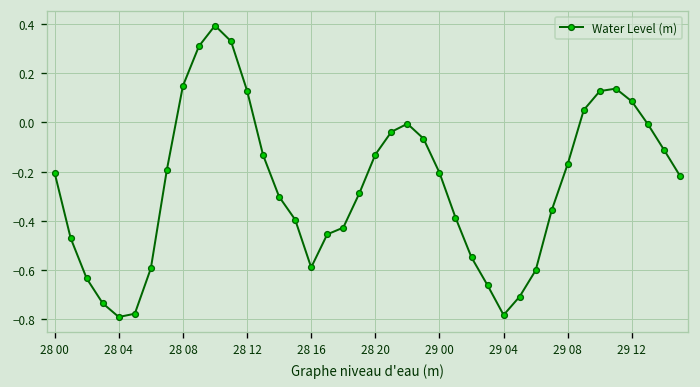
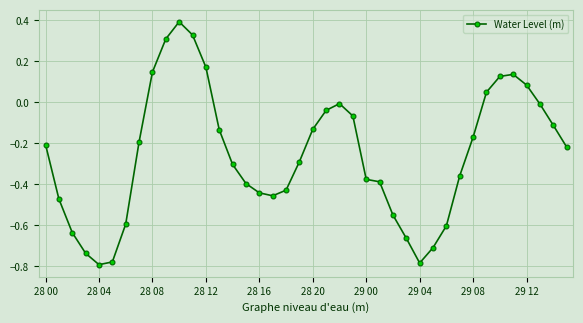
28 12: 0.13 -> 0.17
28 16: -0.59 -> -0.44
29 00: -0.20 -> -0.38
